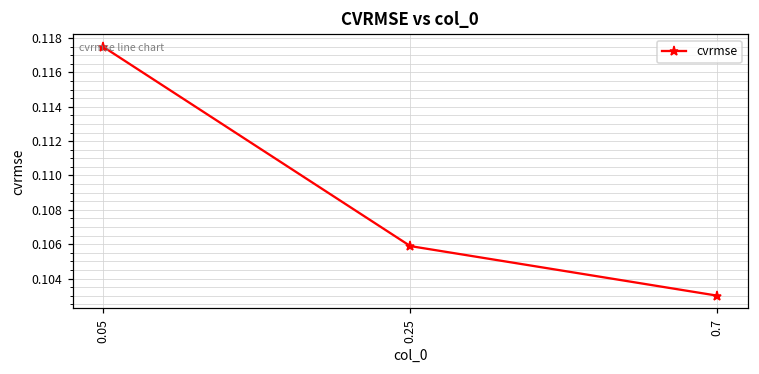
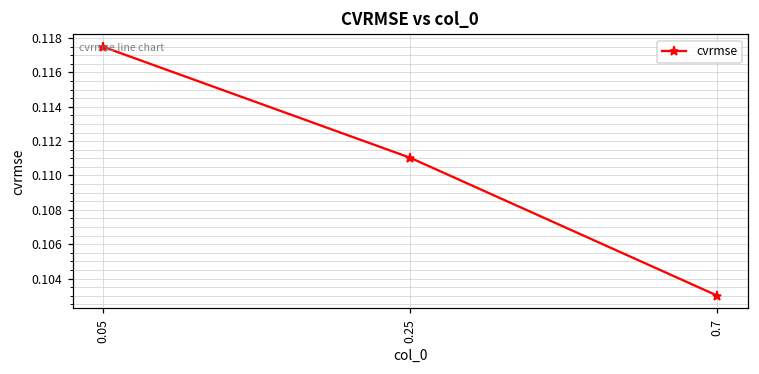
0.25: 0.1059 -> 0.1110
